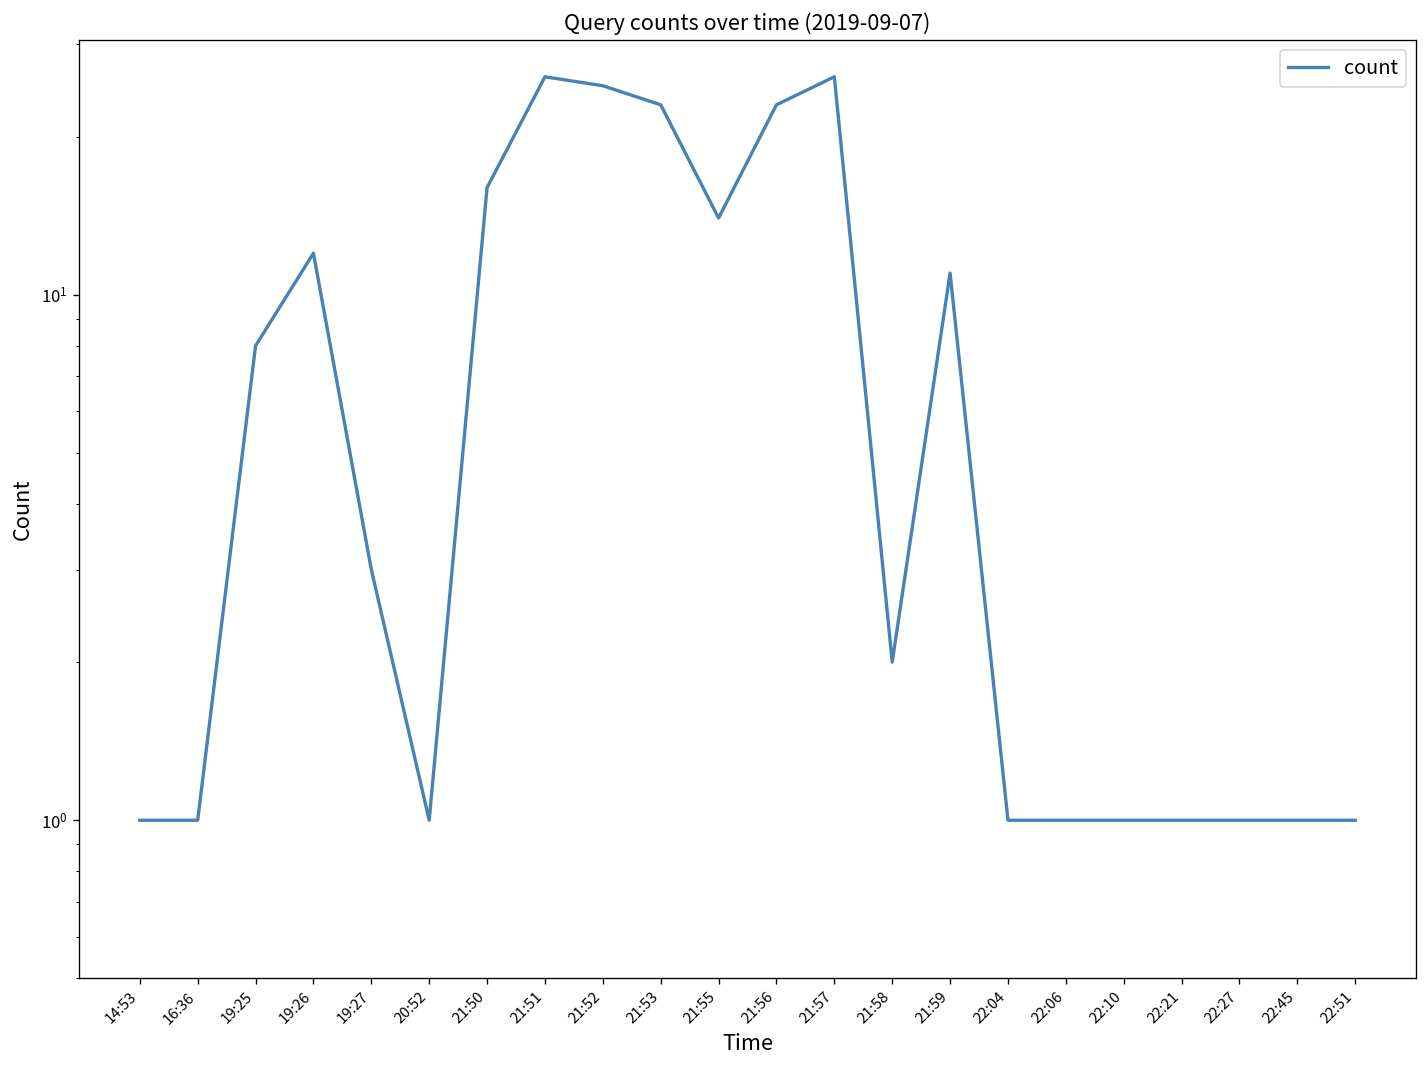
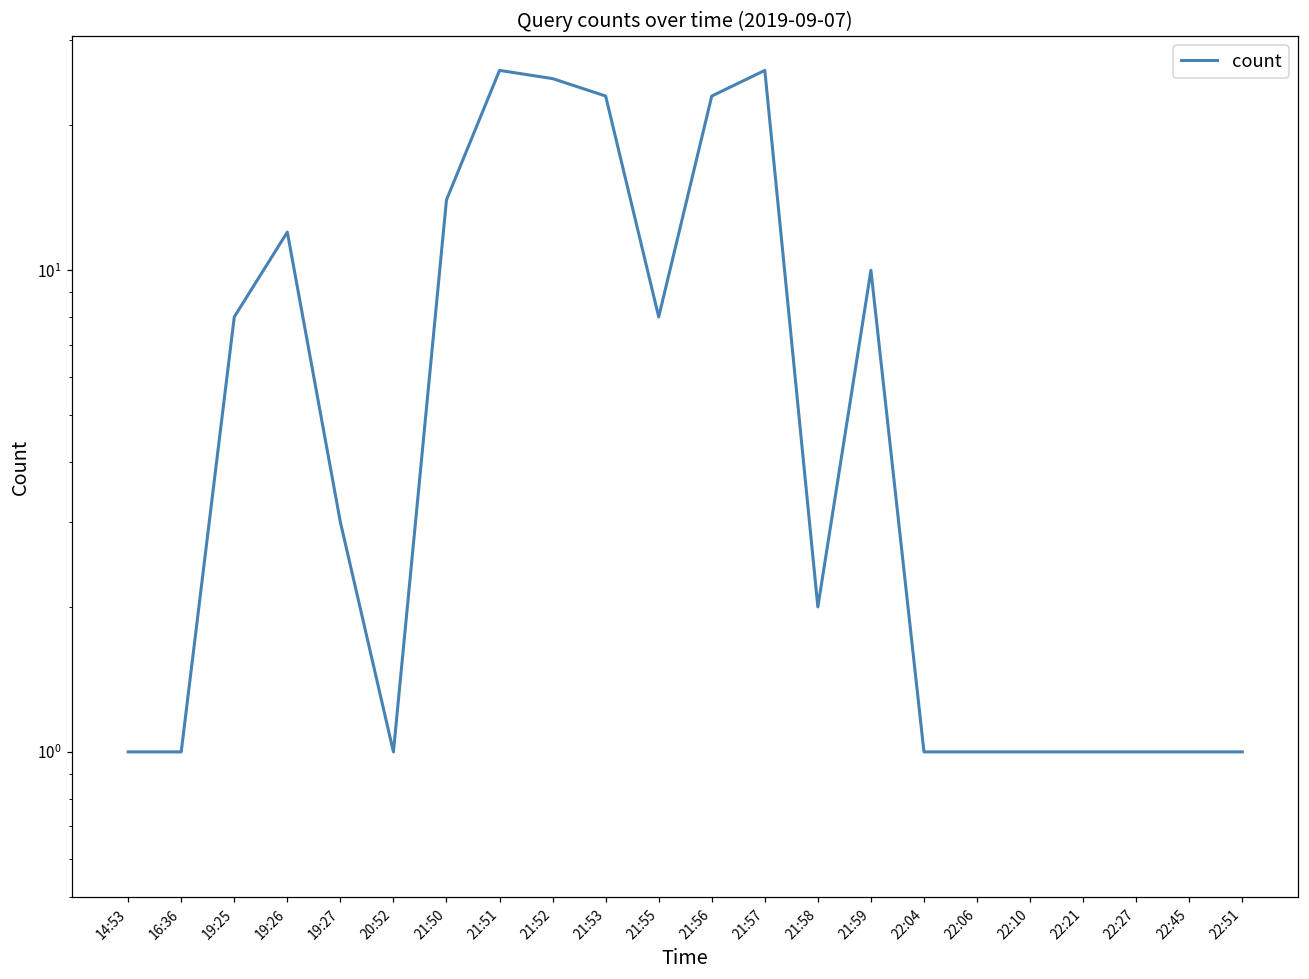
21:50: 16 -> 14
21:55: 14 -> 8
21:59: 11 -> 10
